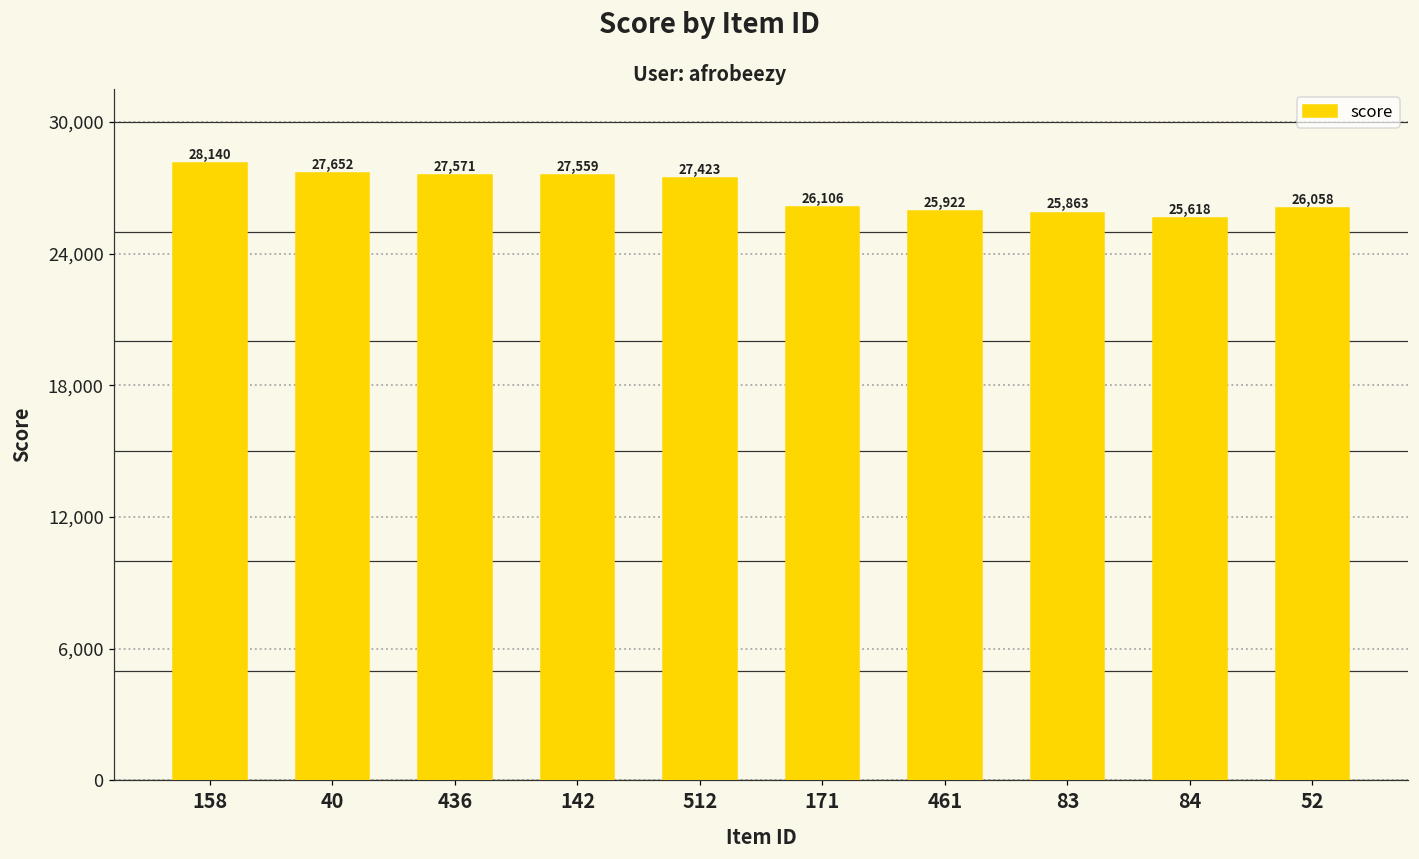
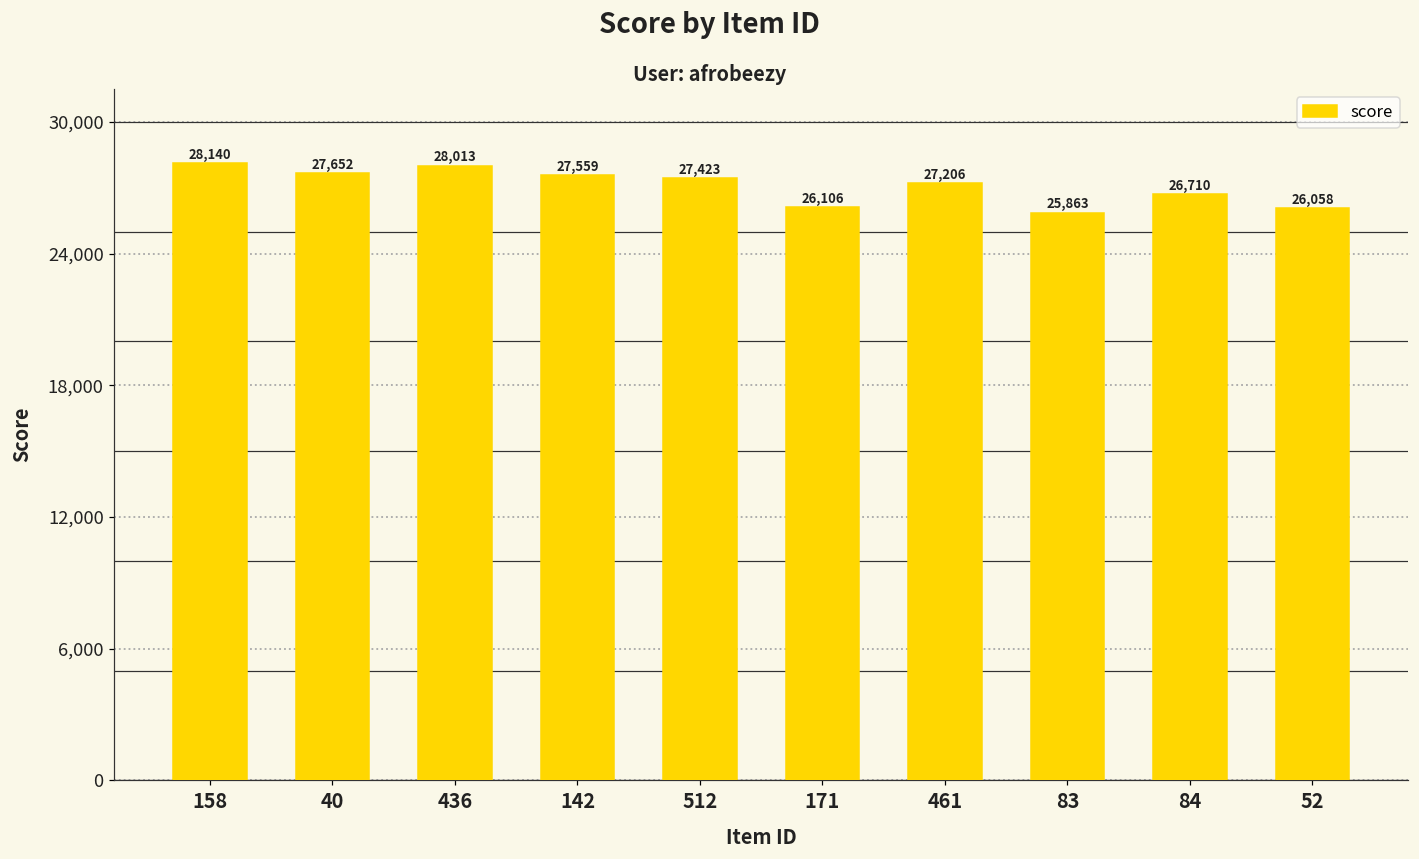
436: 27,571 -> 28,013
461: 25,922 -> 27,206
84: 25,618 -> 26,710
